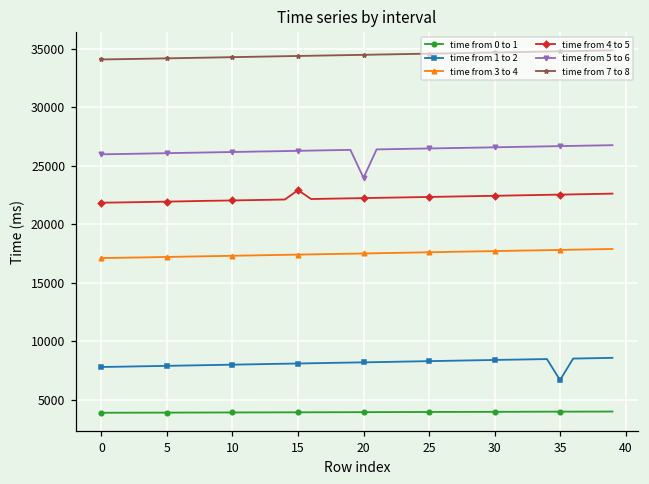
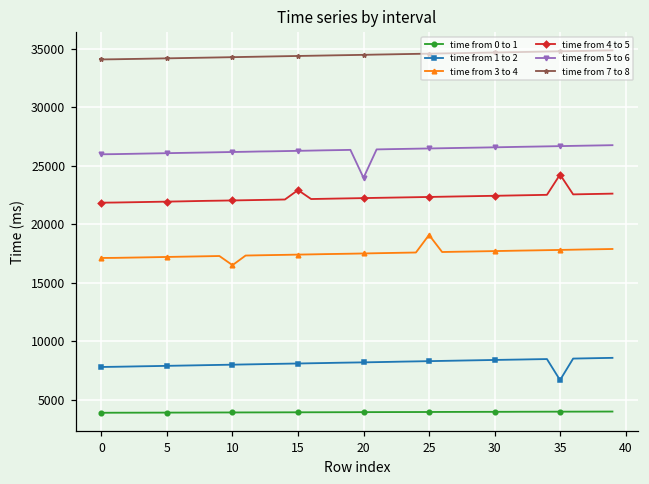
time from 3 to 4, 10: 17300 -> 16500
time from 3 to 4, 25: 17600 -> 19100
time from 4 to 5, 35: 22500 -> 24200
